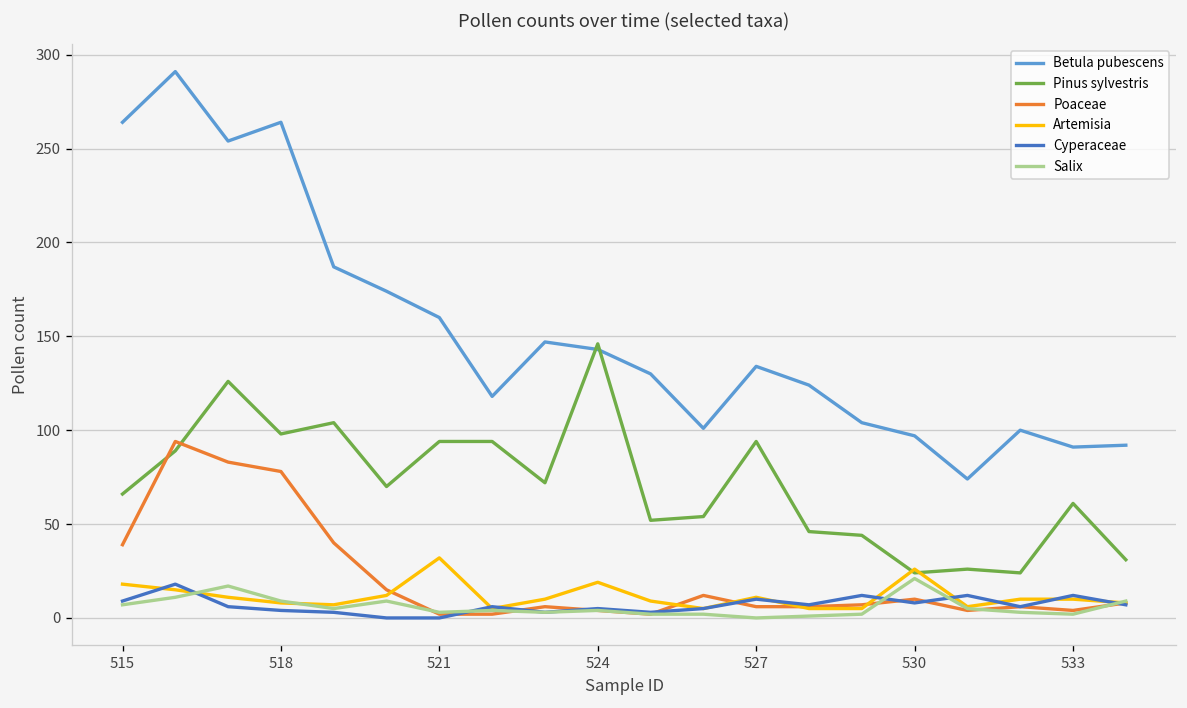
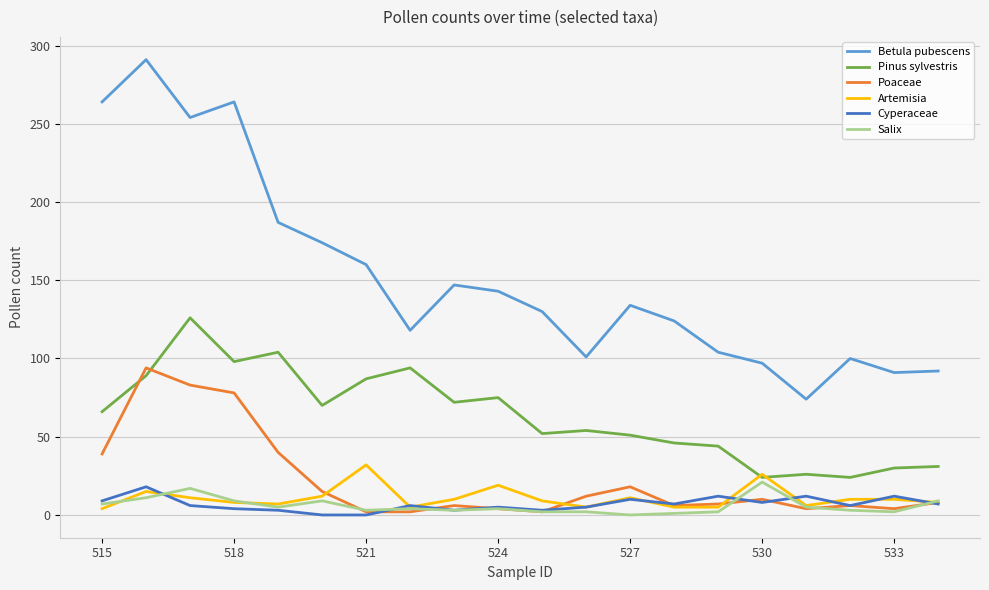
Artemisia, 515: 18 -> 4
Pinus sylvestris, 521: 94 -> 87
Pinus sylvestris, 524: 146 -> 75
Pinus sylvestris, 527: 94 -> 51
Poaceae, 527: 6 -> 18
Pinus sylvestris, 533: 61 -> 30
